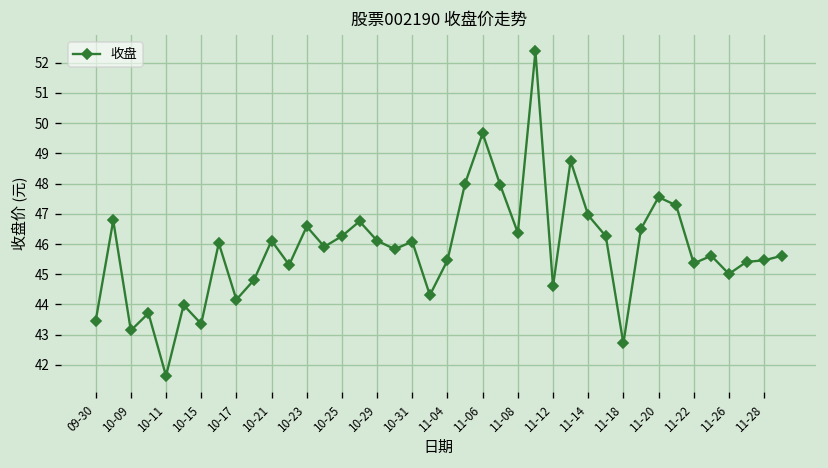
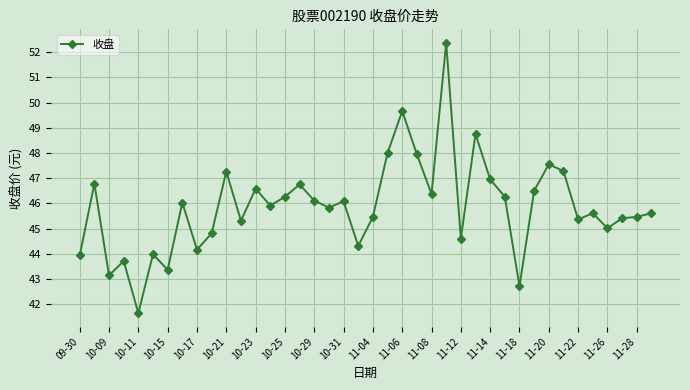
09-30: 43.5 -> 43.9
10-21: 46.1 -> 47.3
